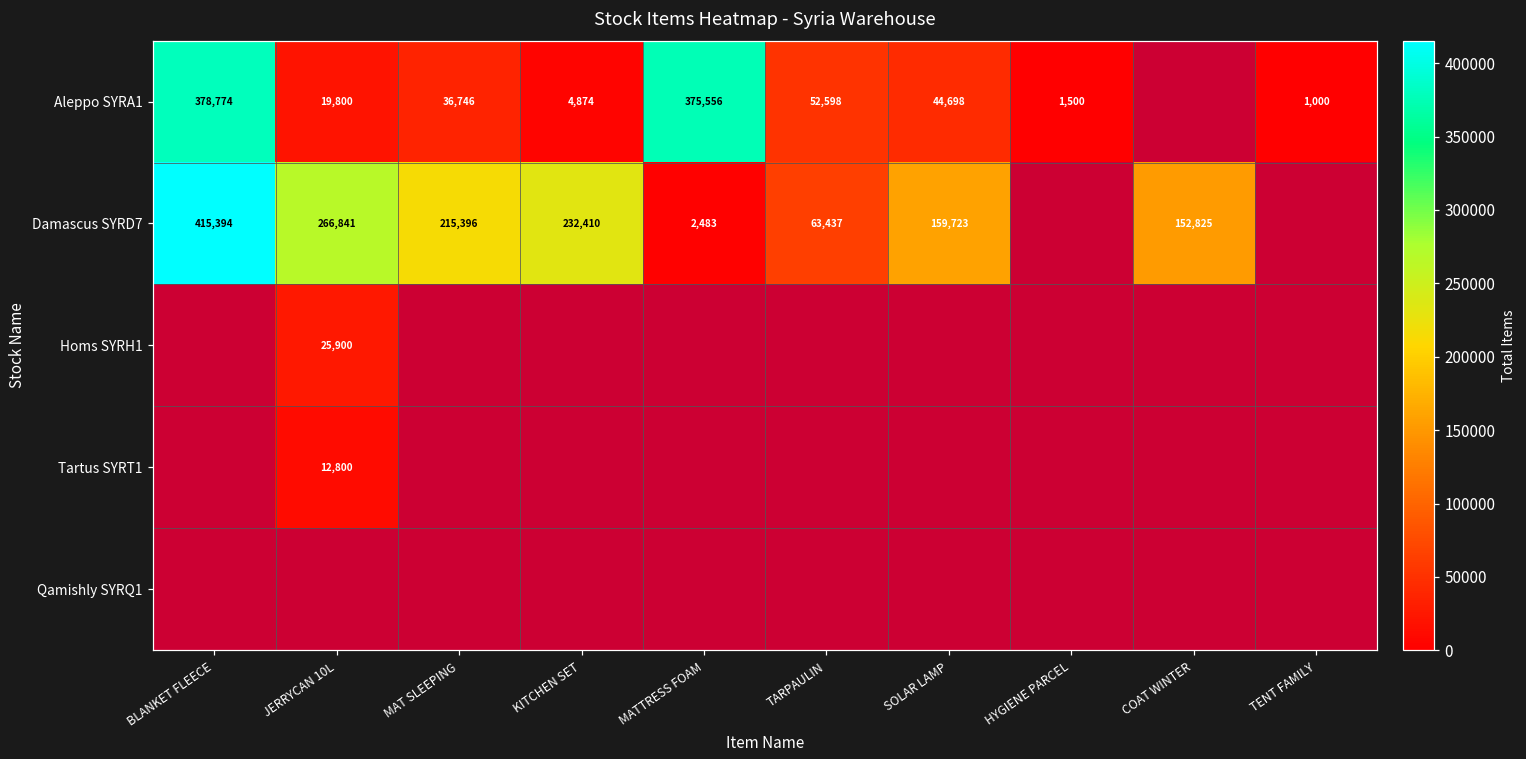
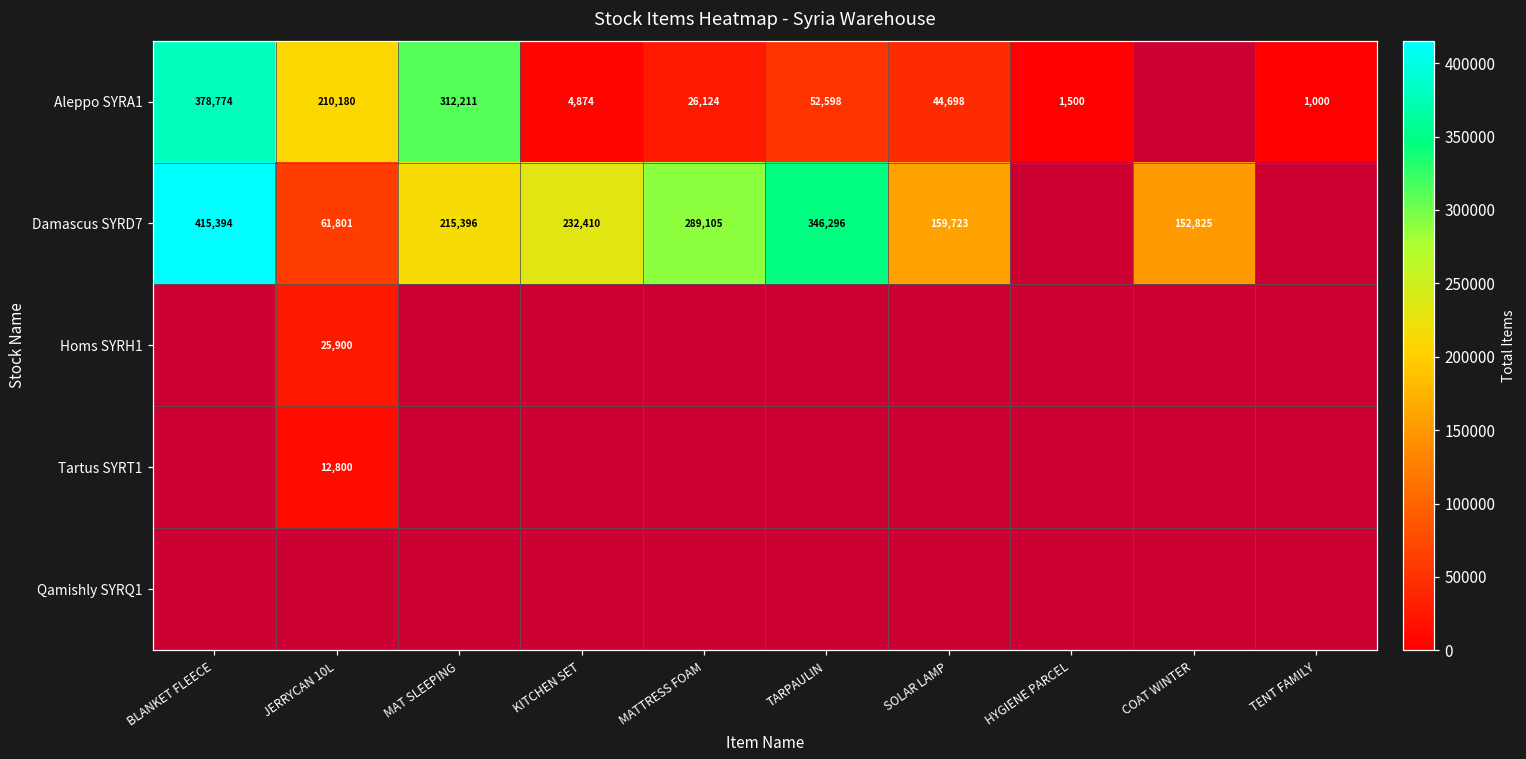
Aleppo SYRA1, JERRYCAN 10L: 19,800 -> 210,180
Aleppo SYRA1, MAT SLEEPING: 36,746 -> 312,211
Aleppo SYRA1, MATTRESS FOAM: 375,556 -> 26,124
Damascus SYRD7, JERRYCAN 10L: 266,841 -> 61,801
Damascus SYRD7, MATTRESS FOAM: 2,483 -> 289,105
Damascus SYRD7, TARPAULIN: 63,437 -> 346,296
